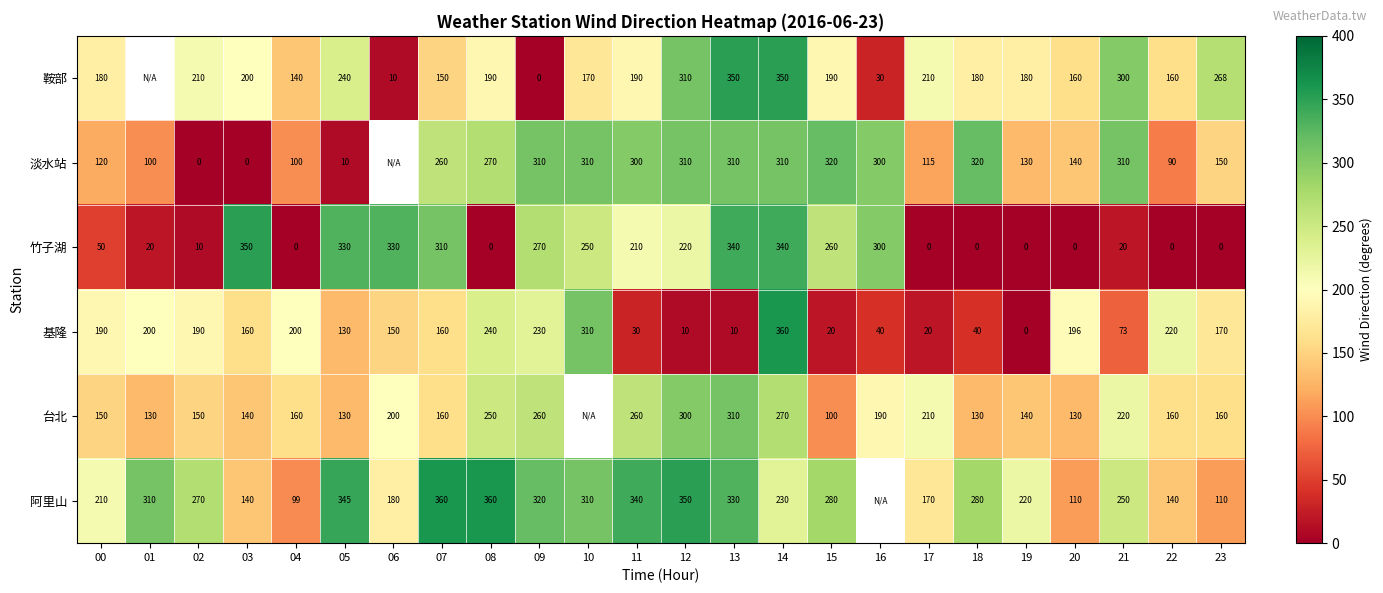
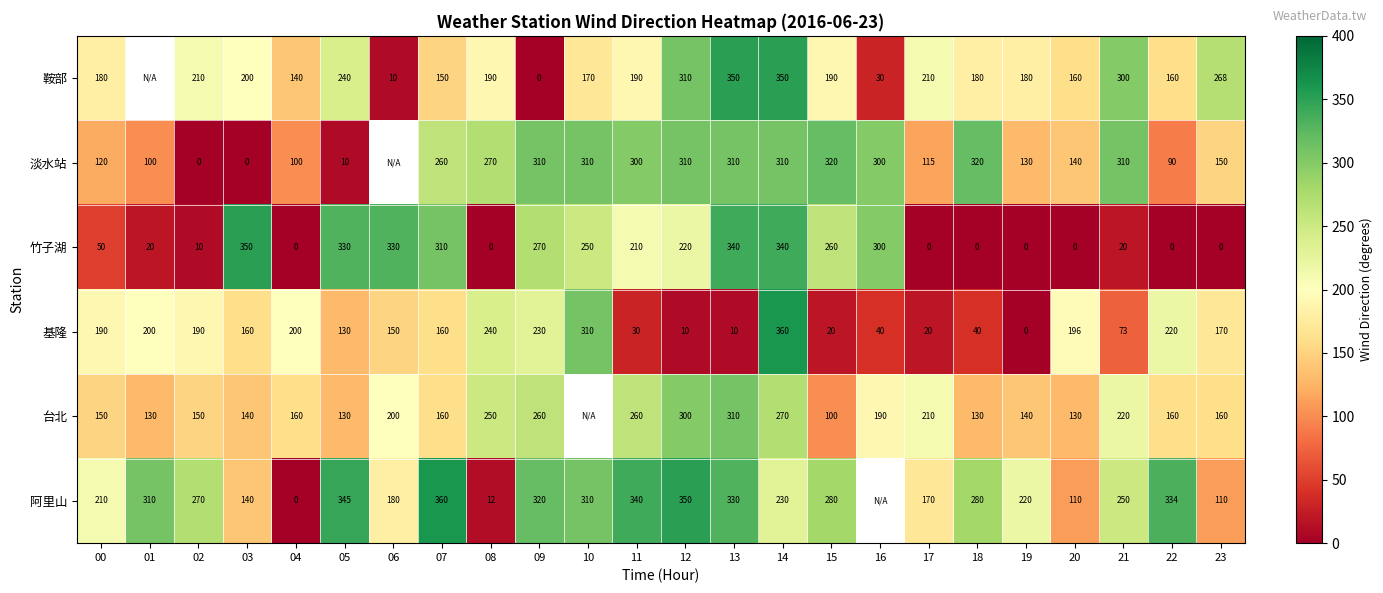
阿里山, 04: 99 -> 0
阿里山, 08: 360 -> 12
阿里山, 22: 140 -> 334
